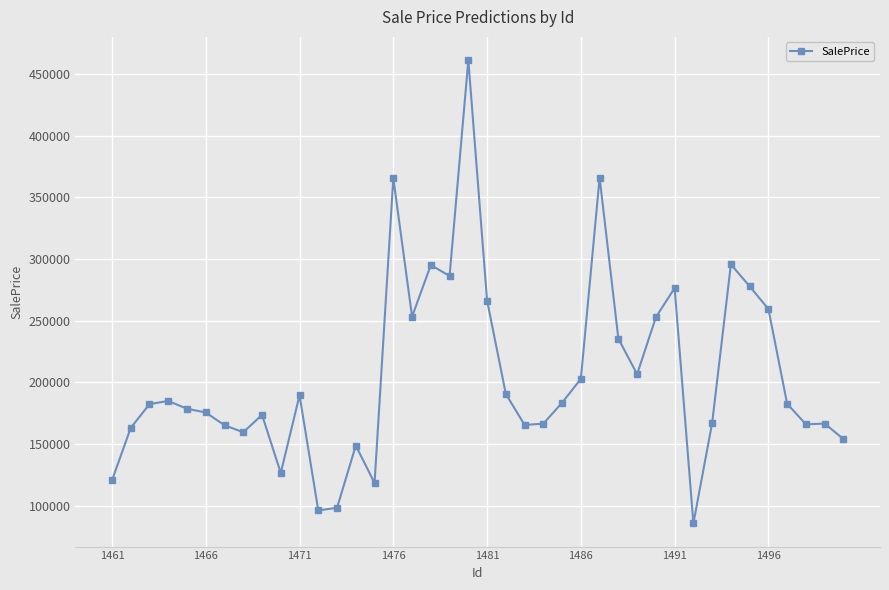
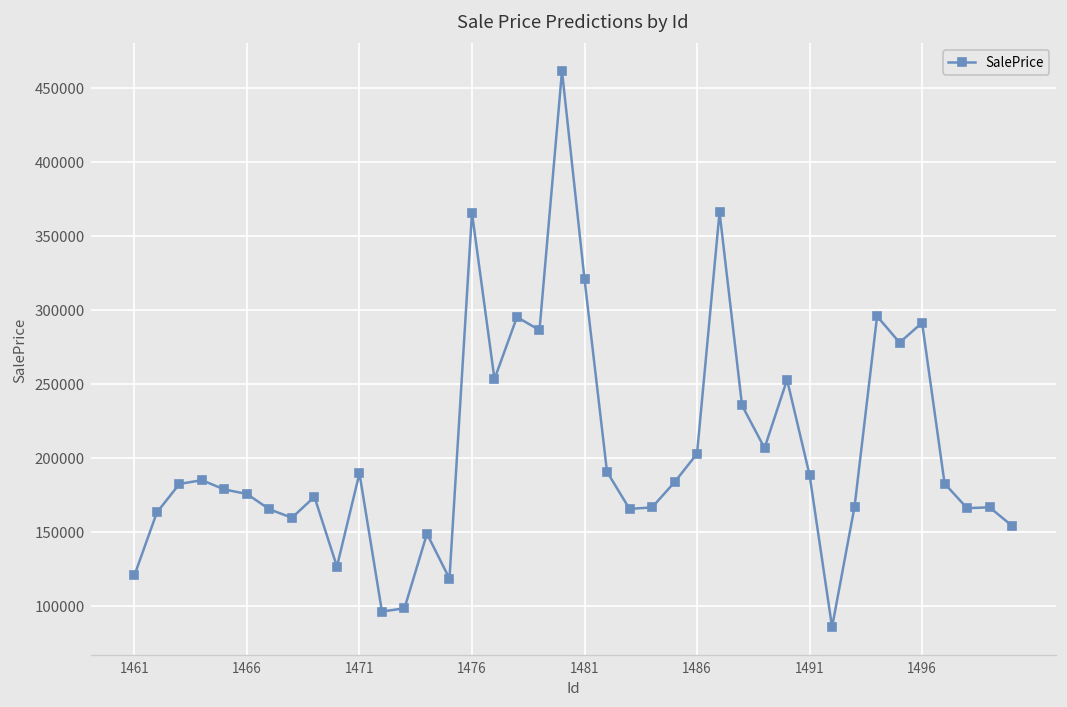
1481: 266000 -> 321000
1491: 276000 -> 188000
1496: 259000 -> 291000
